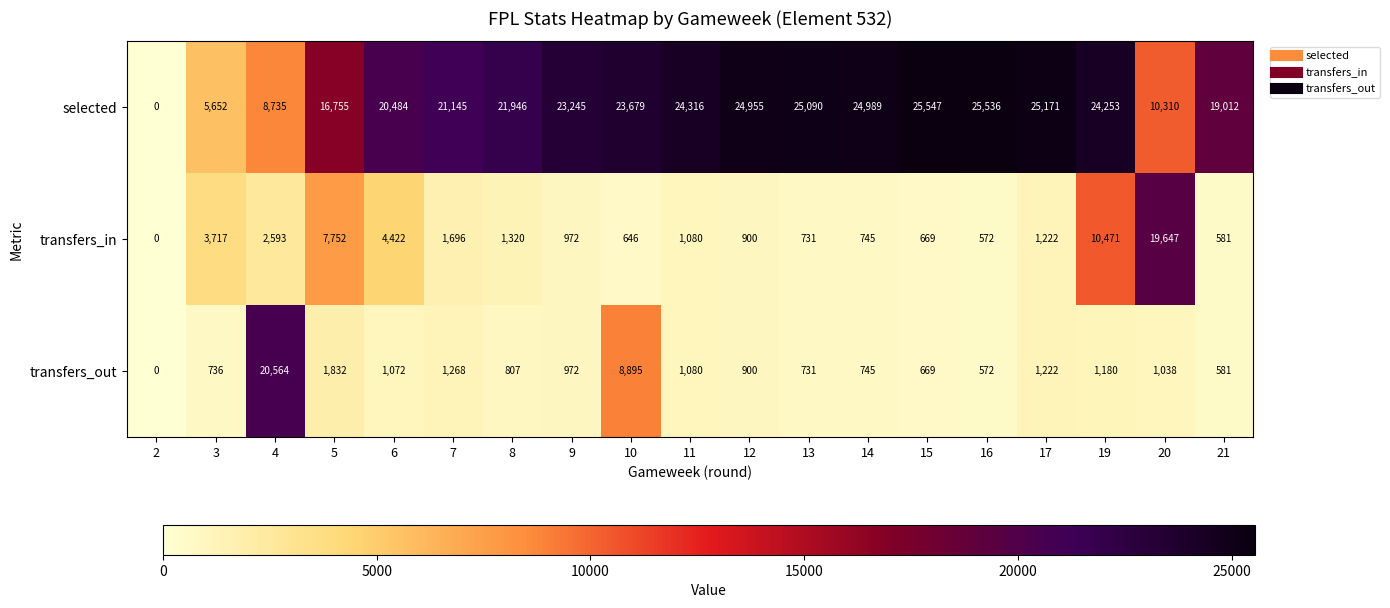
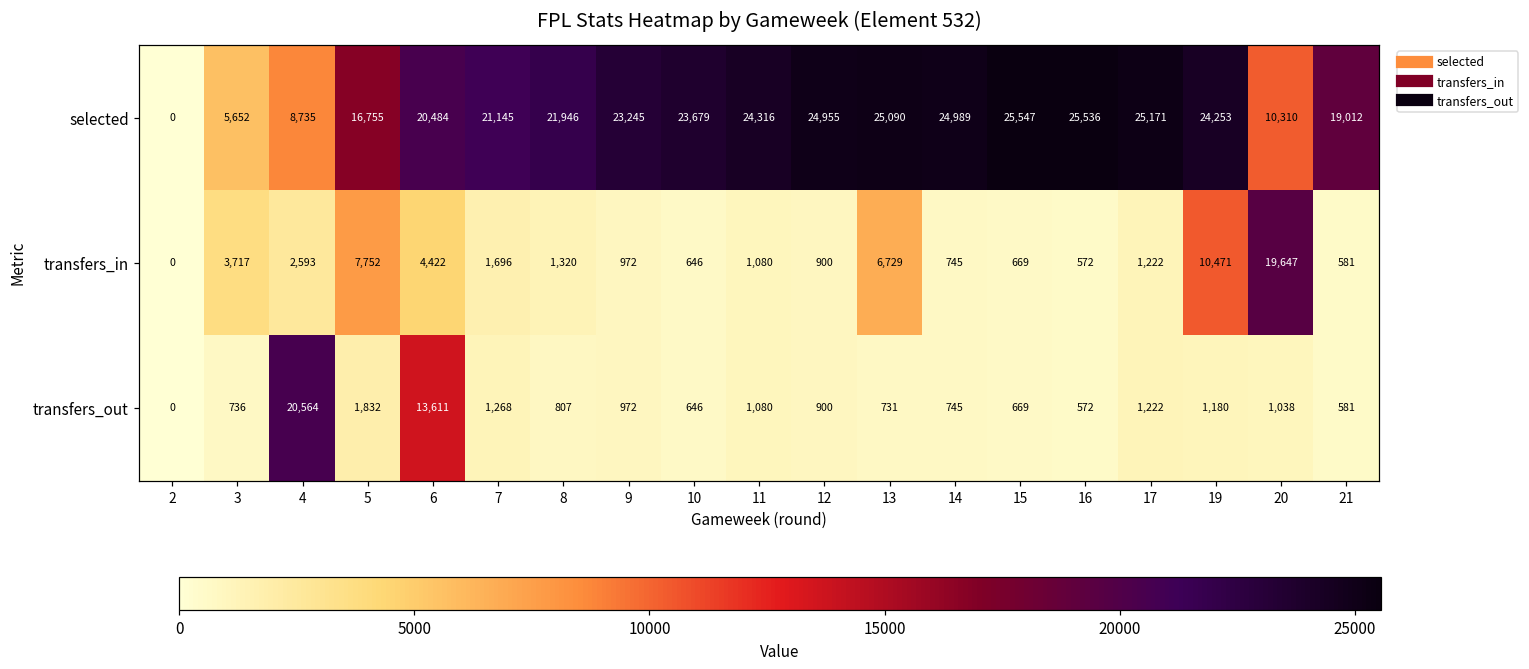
transfers_in, 13: 731 -> 6,729
transfers_out, 6: 1,072 -> 13,611
transfers_out, 10: 8,895 -> 646
